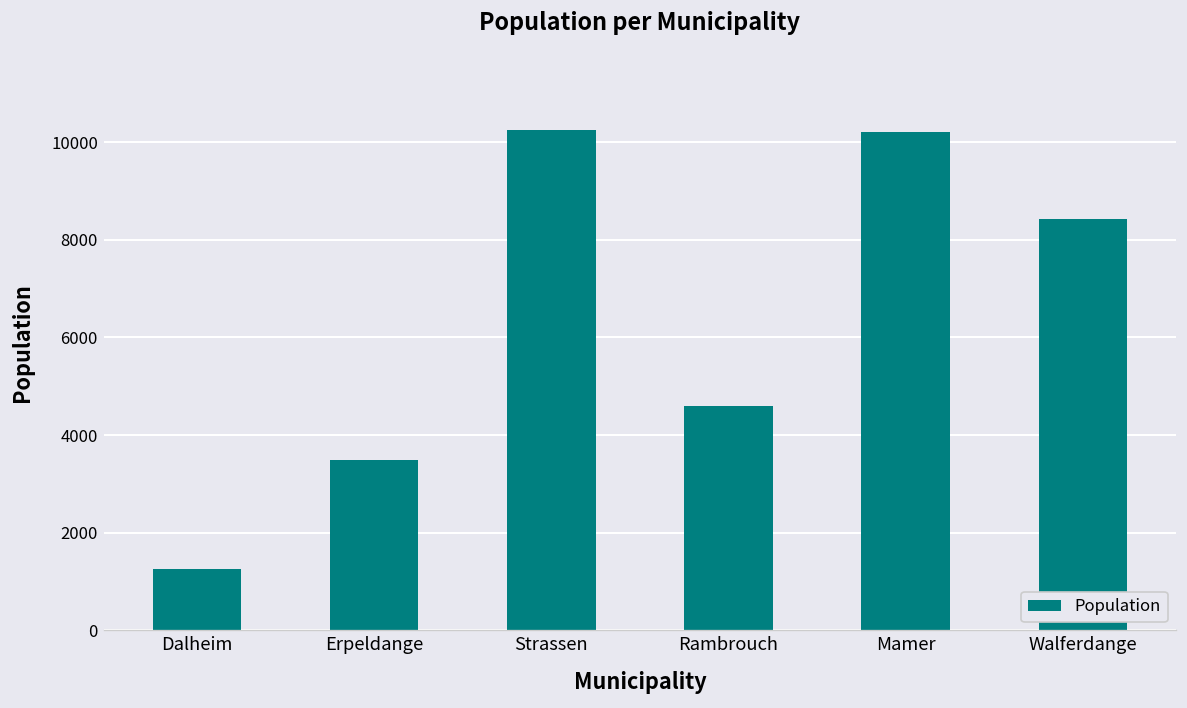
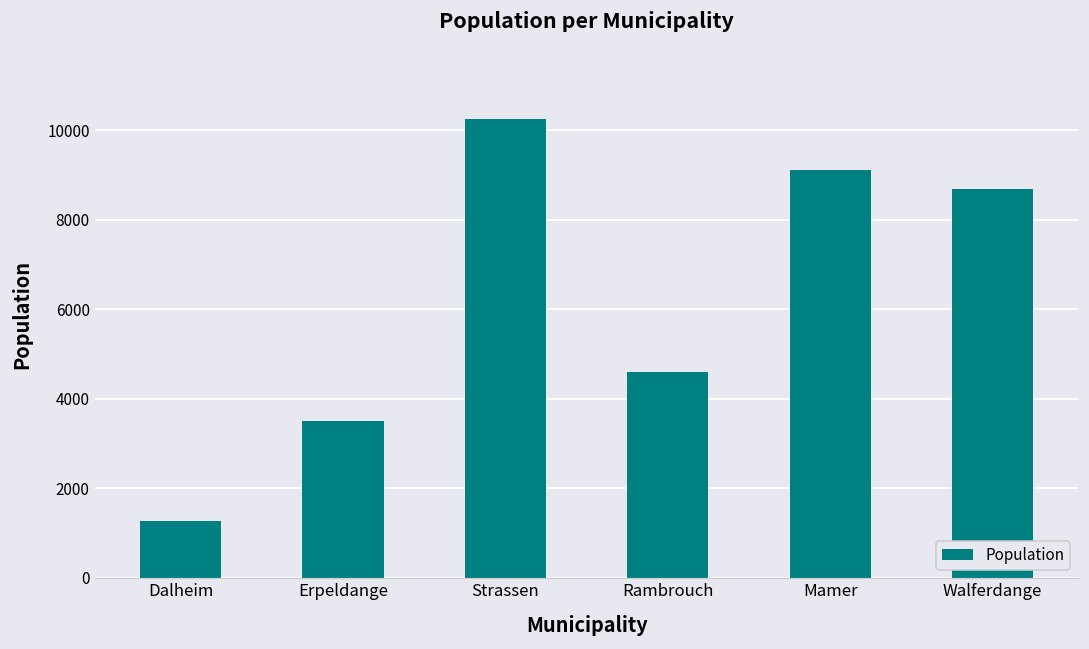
Mamer: 10200 -> 9100
Walferdange: 8400 -> 8700
